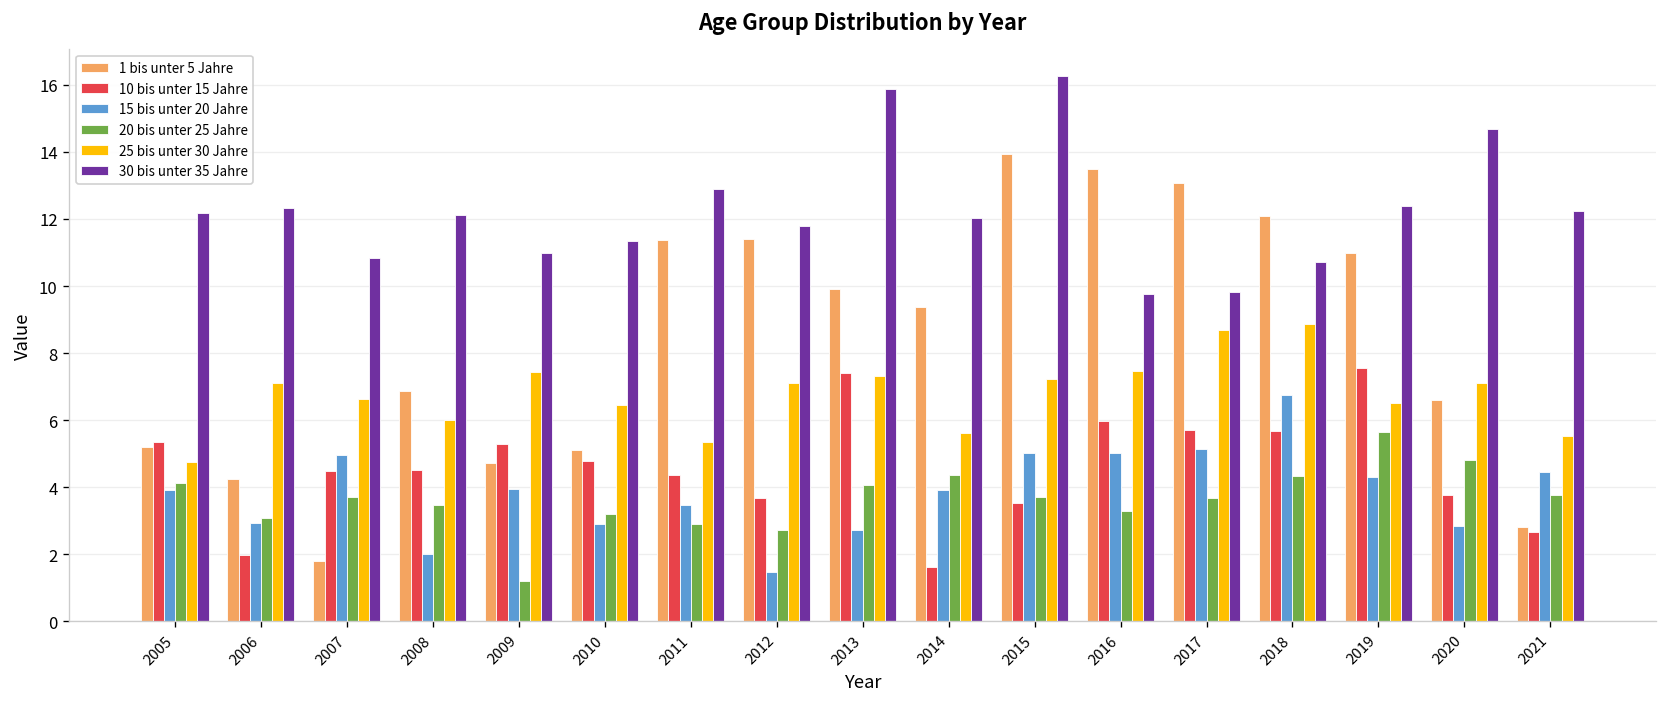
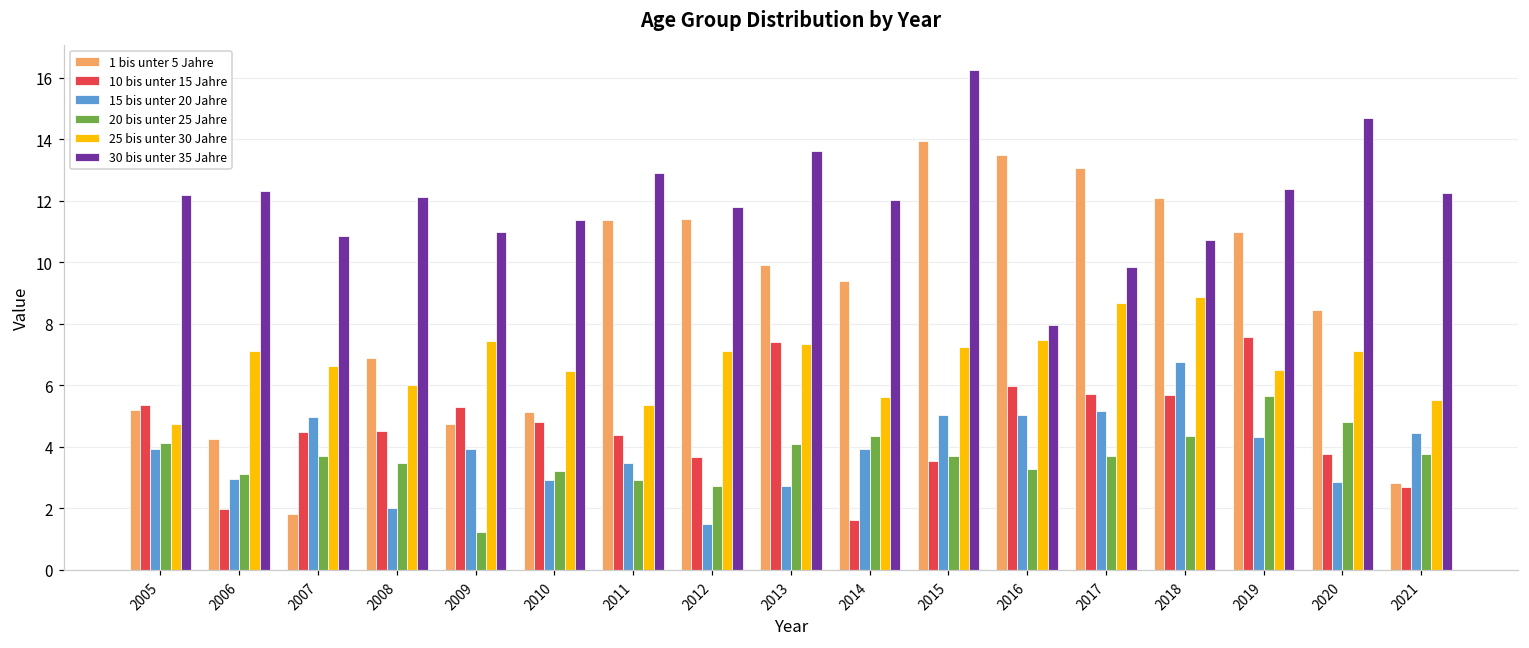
30 bis unter 35 Jahre, 2013: 15.9 -> 13.6
30 bis unter 35 Jahre, 2016: 9.8 -> 7.9
1 bis unter 5 Jahre, 2020: 6.6 -> 8.4
